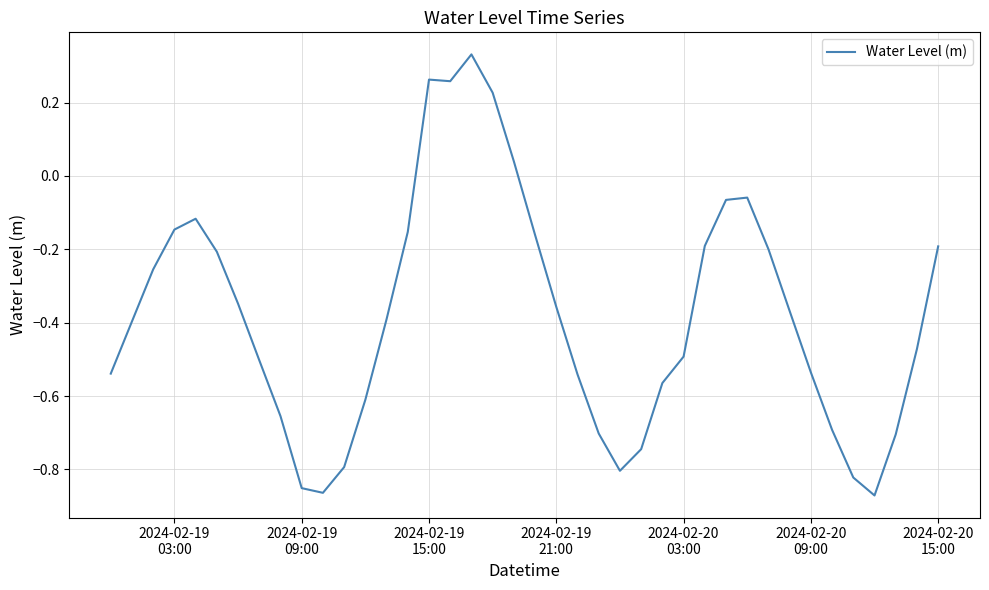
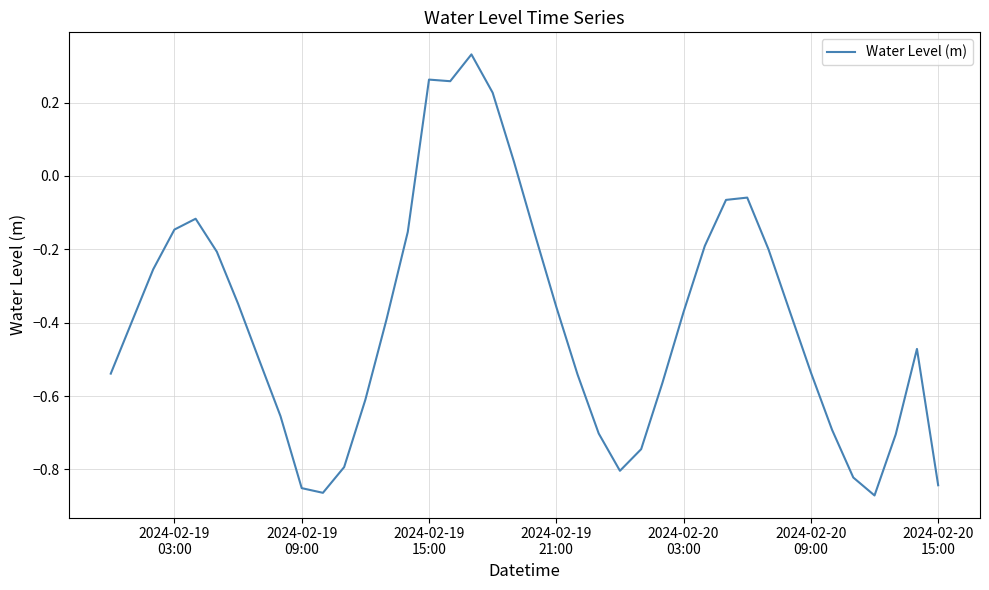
2024-02-20 03:00: -0.49 -> -0.37
2024-02-20 15:00: -0.19 -> -0.84
